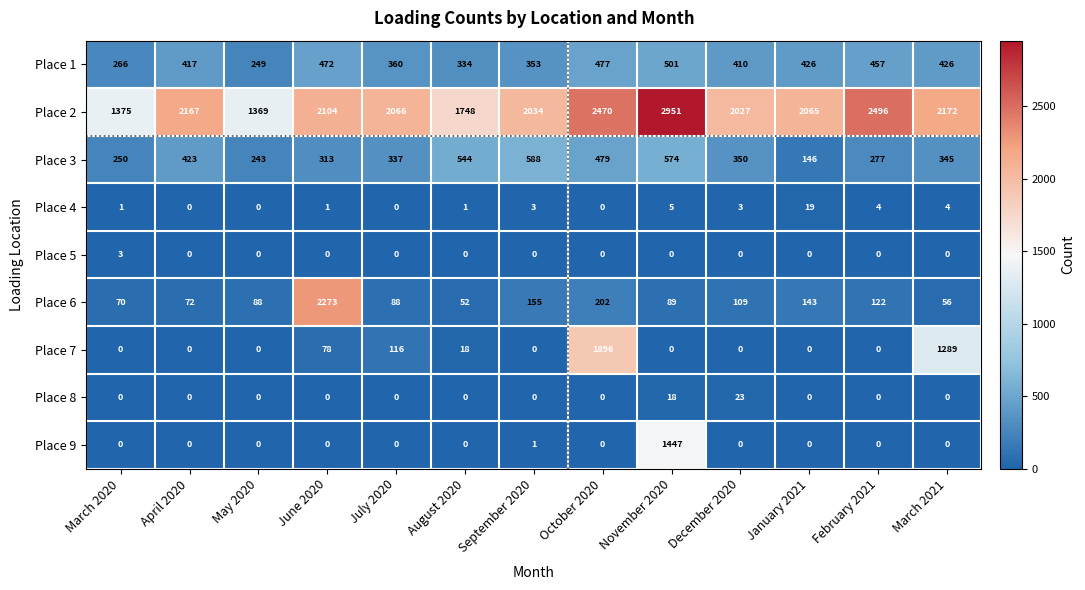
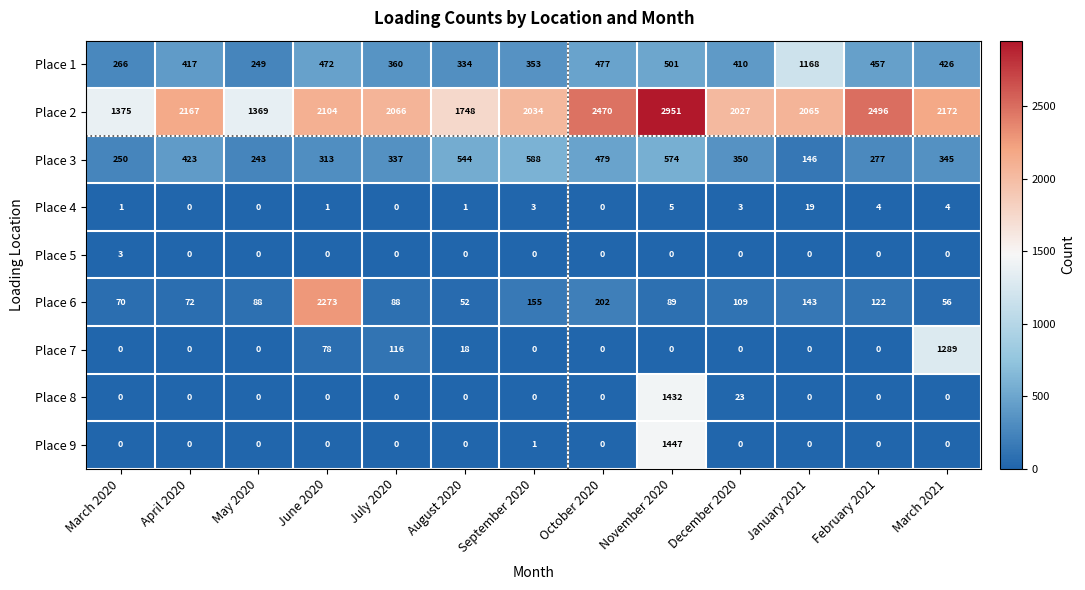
Place 1, January 2021: 426 -> 1168
Place 7, October 2020: 1896 -> 0
Place 8, November 2020: 18 -> 1432
